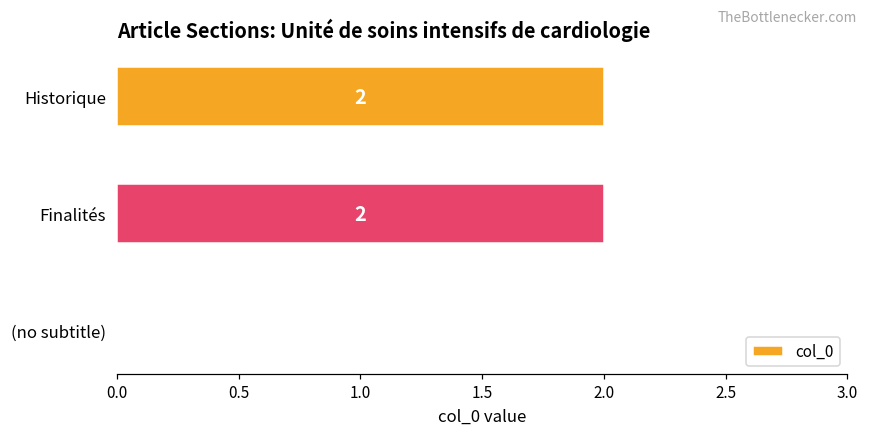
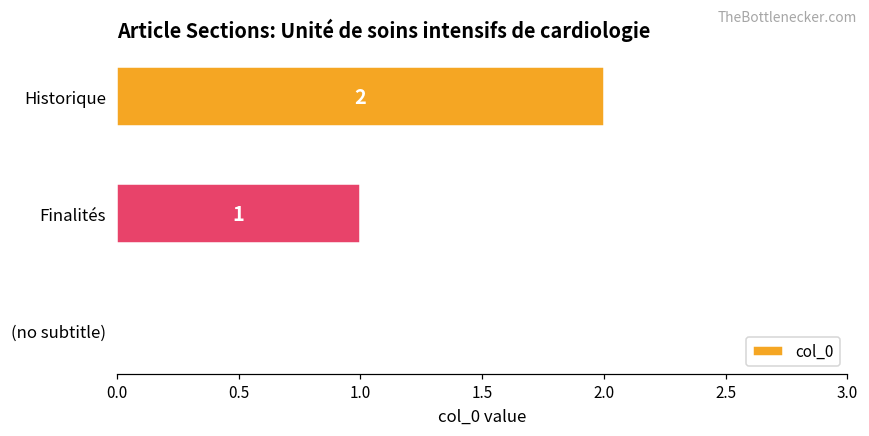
Finalités: 2 -> 1
